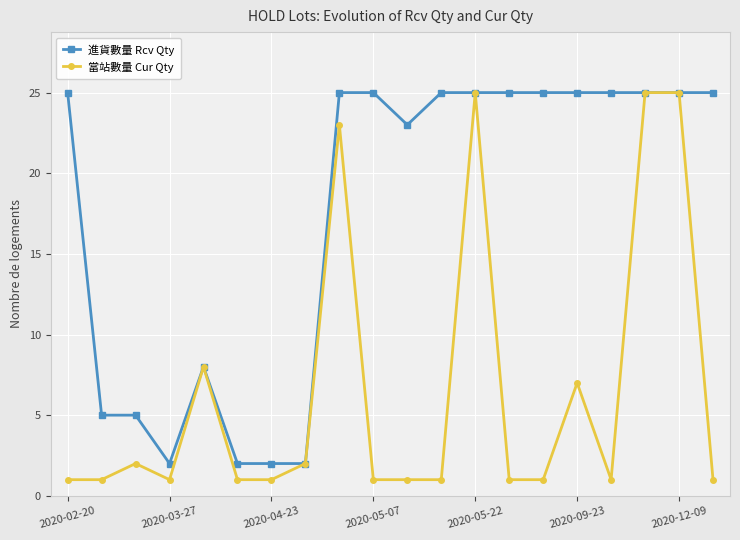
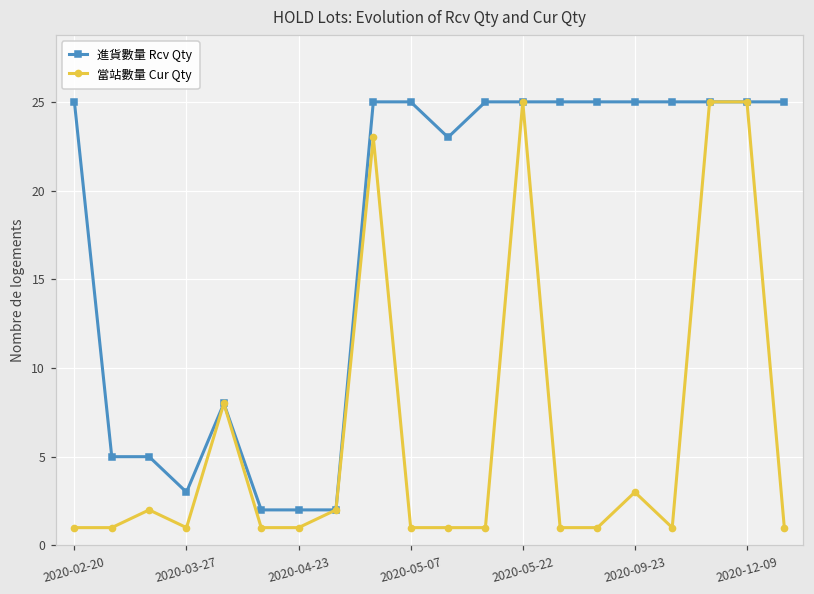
進貨數量 Rcv Qty, 2020-03-27: 2 -> 3
當站數量 Cur Qty, 2020-09-23: 7 -> 3
